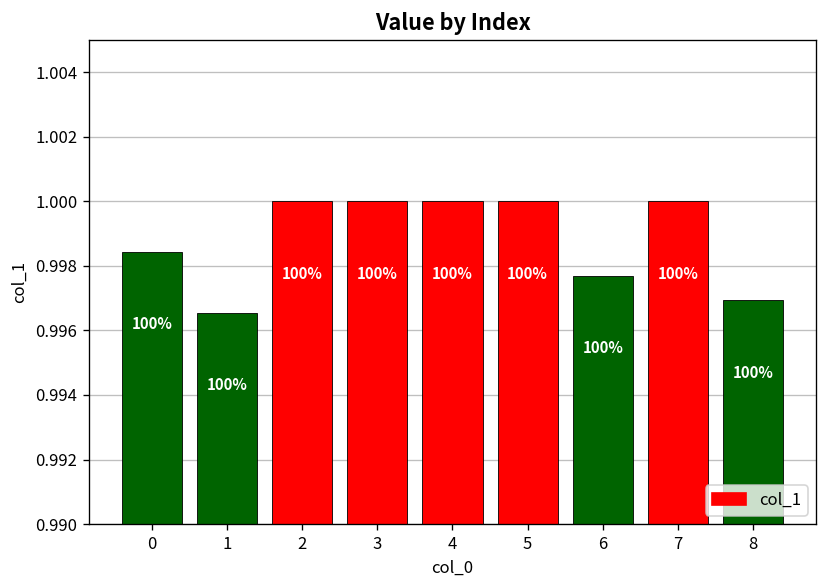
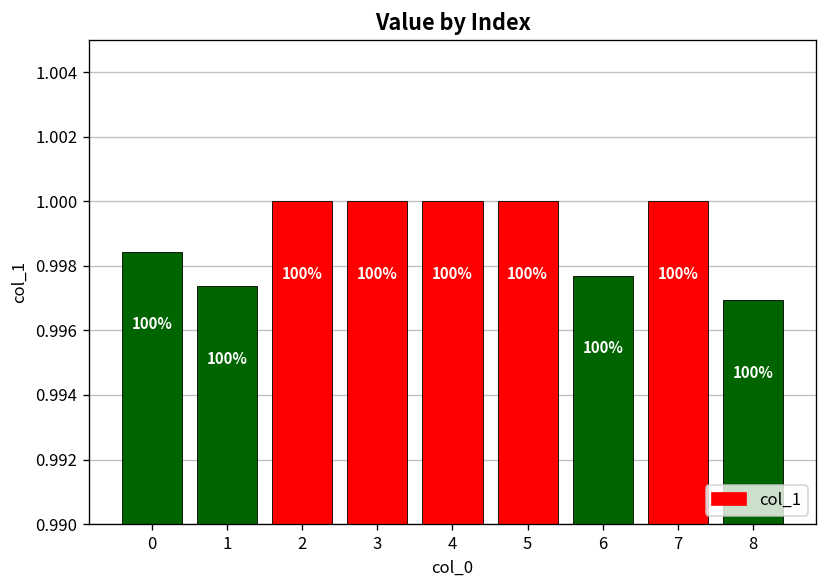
1: 0.9965 -> 0.9974
